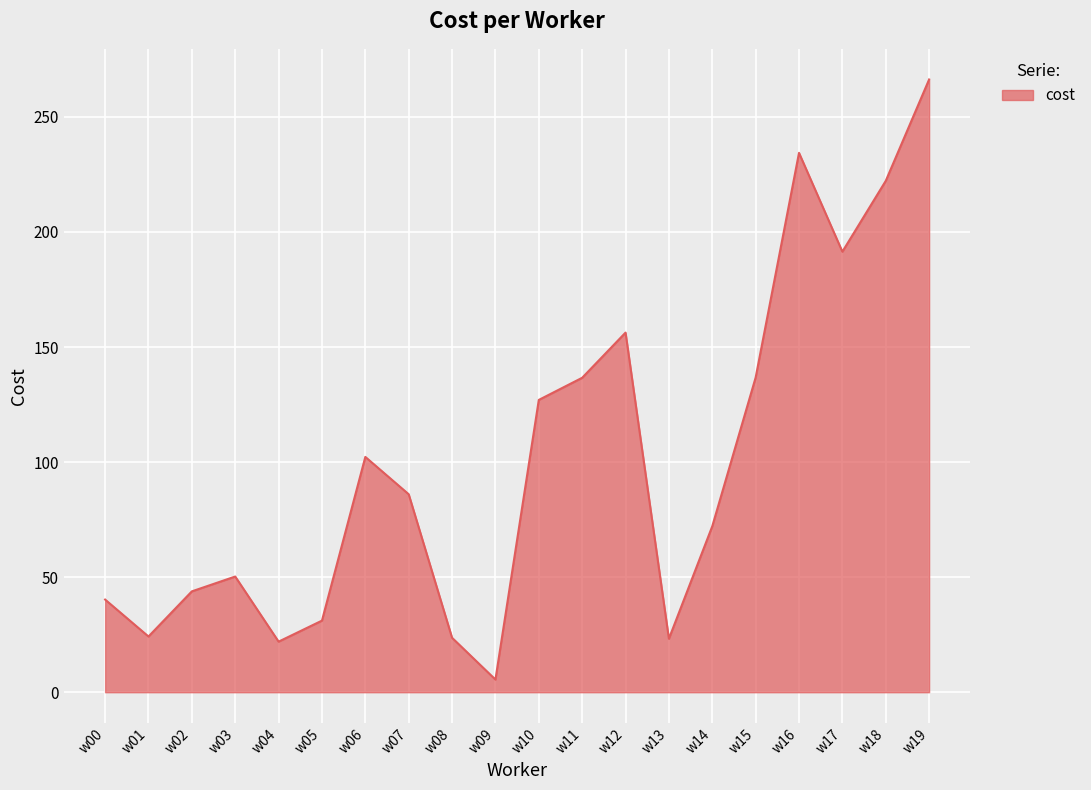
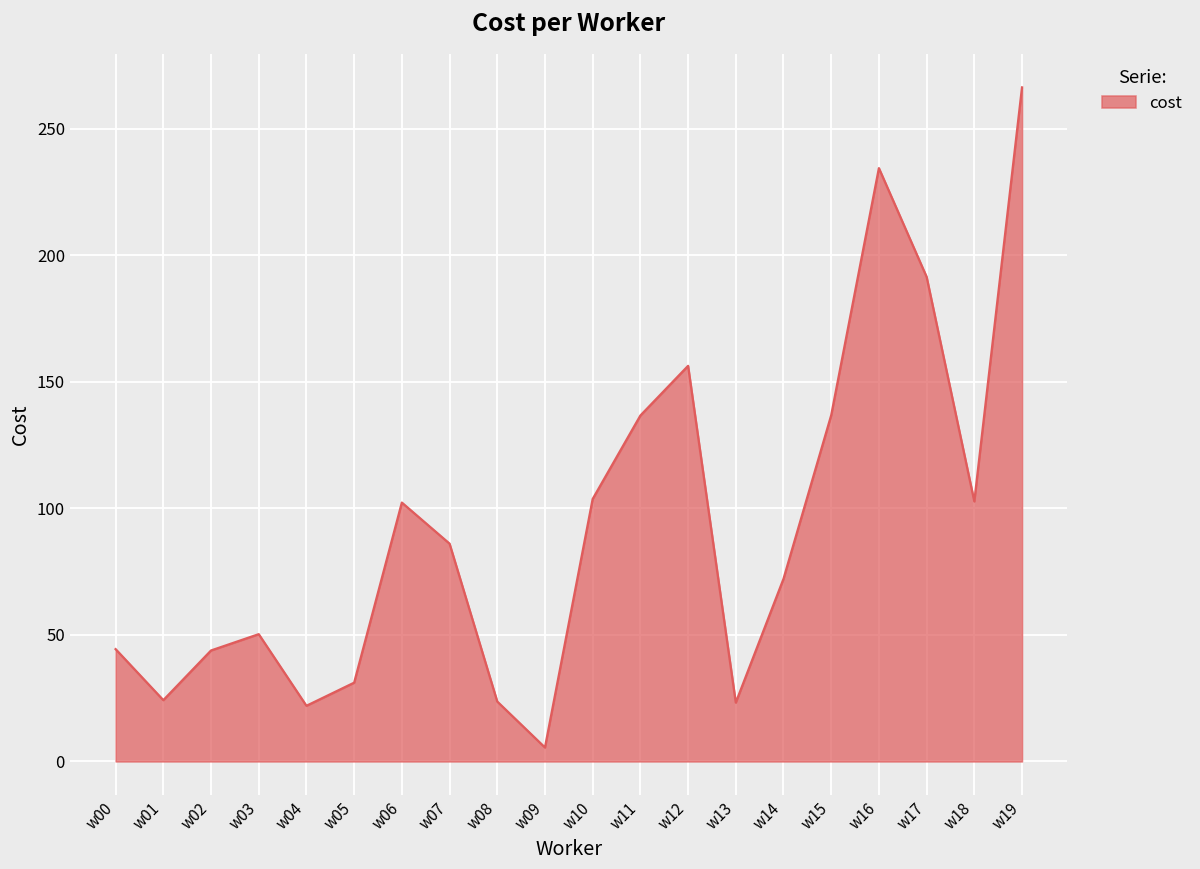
w00: 40 -> 44
w10: 127 -> 104
w18: 222 -> 103
